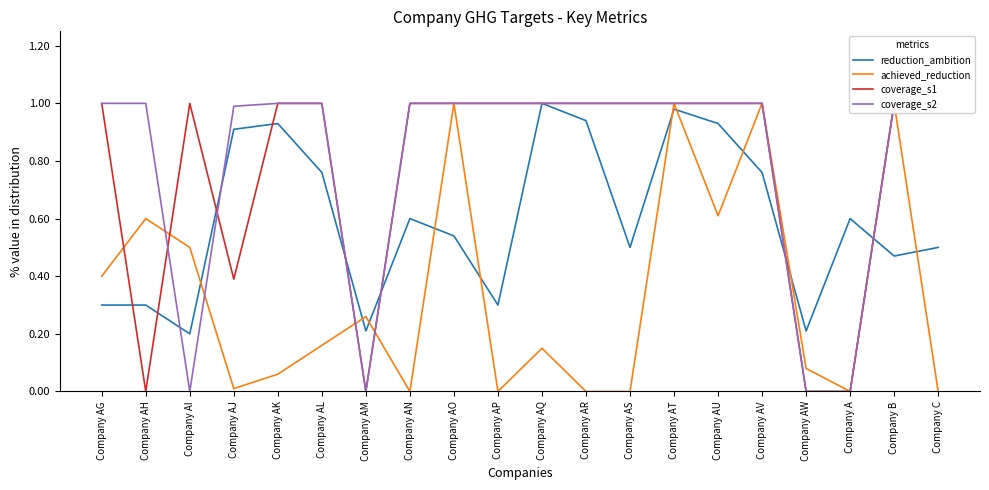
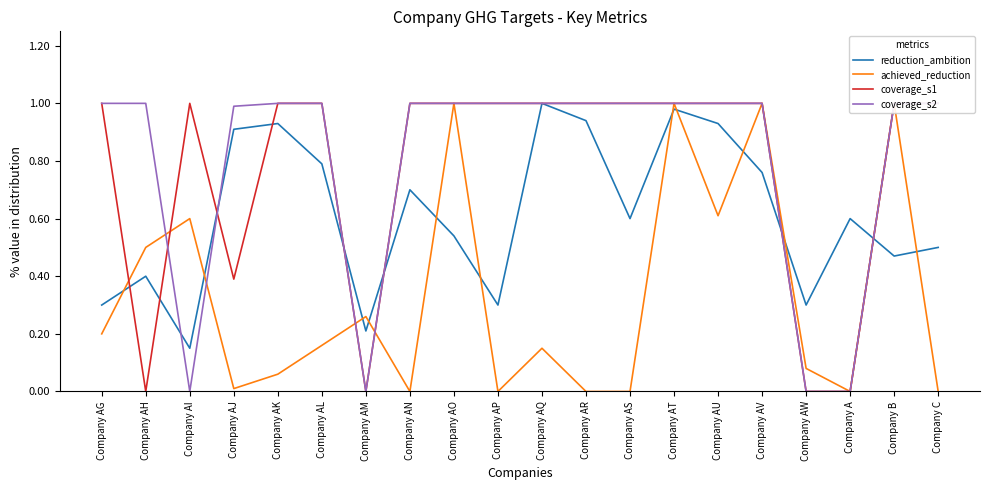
achieved_reduction, Company AG: 0.4 -> 0.2
reduction_ambition, Company AH: 0.3 -> 0.4
achieved_reduction, Company AH: 0.6 -> 0.5
reduction_ambition, Company AI: 0.20 -> 0.15
achieved_reduction, Company AI: 0.5 -> 0.6
reduction_ambition, Company AL: 0.76 -> 0.79
reduction_ambition, Company AN: 0.6 -> 0.7
reduction_ambition, Company AS: 0.5 -> 0.6
reduction_ambition, Company AW: 0.21 -> 0.30
